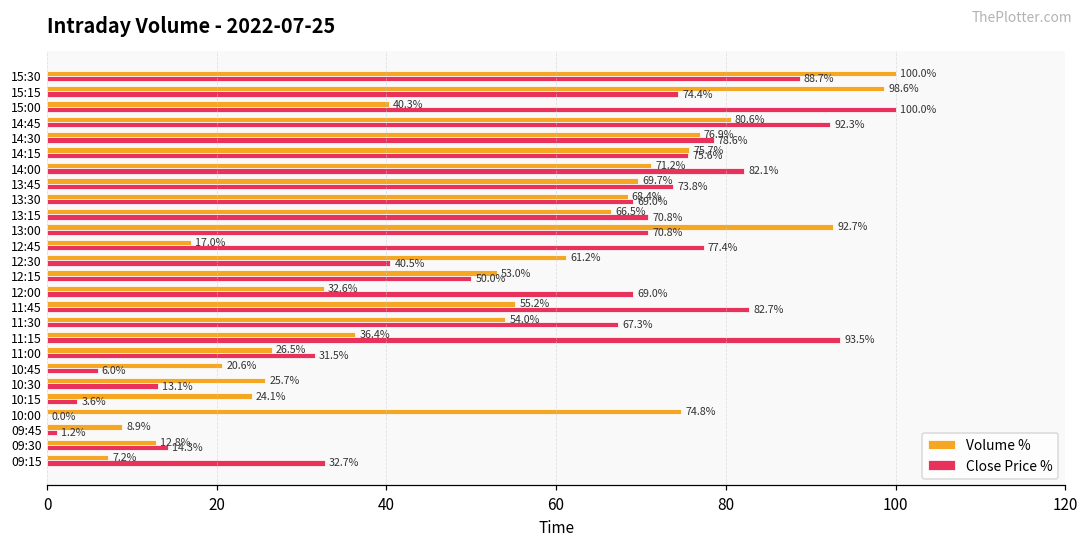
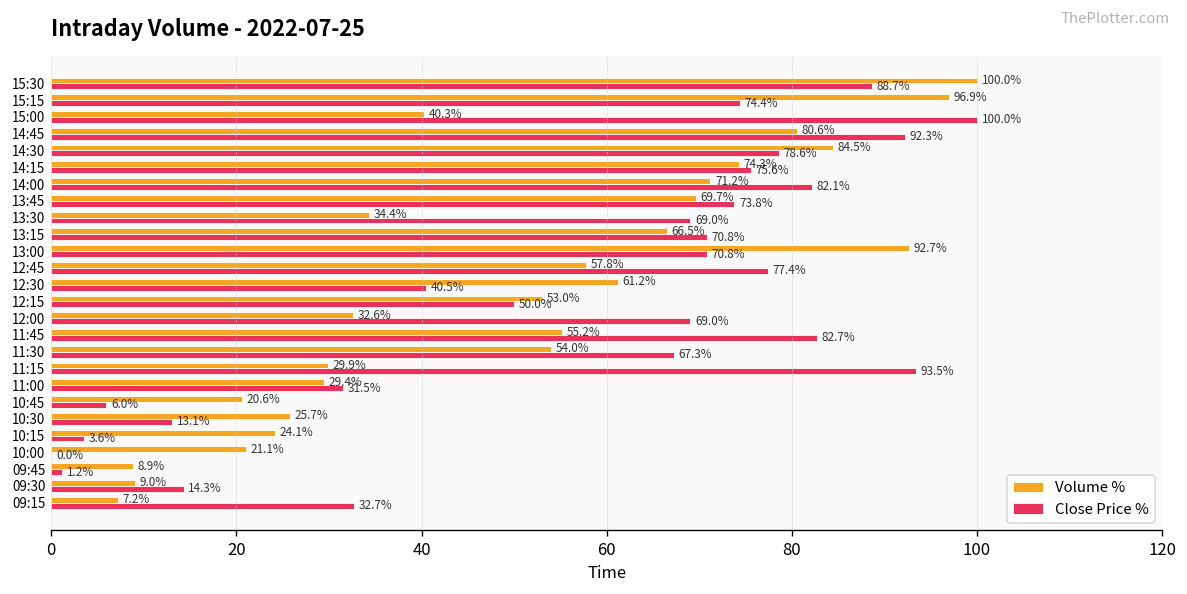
Volume %, 15:15: 98.6% -> 96.9%
Volume %, 14:30: 76.9% -> 84.5%
Volume %, 14:15: 75.7% -> 74.3%
Volume %, 13:30: 68.4% -> 34.4%
Volume %, 12:45: 17.0% -> 57.8%
Volume %, 11:15: 36.4% -> 29.9%
Volume %, 11:00: 26.5% -> 29.4%
Volume %, 10:00: 74.8% -> 21.1%
Volume %, 09:30: 12.8% -> 9.0%
